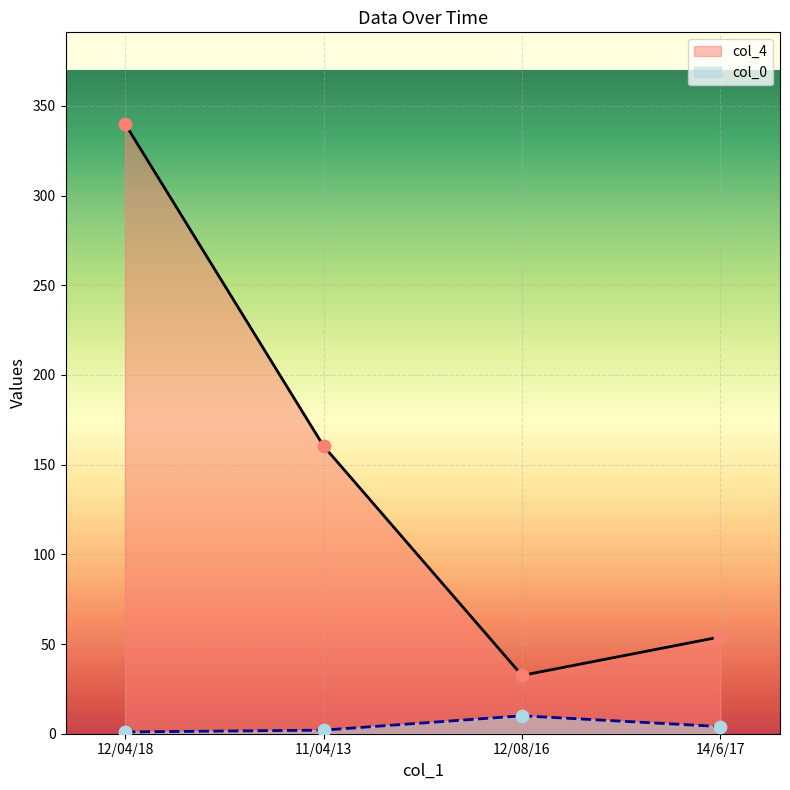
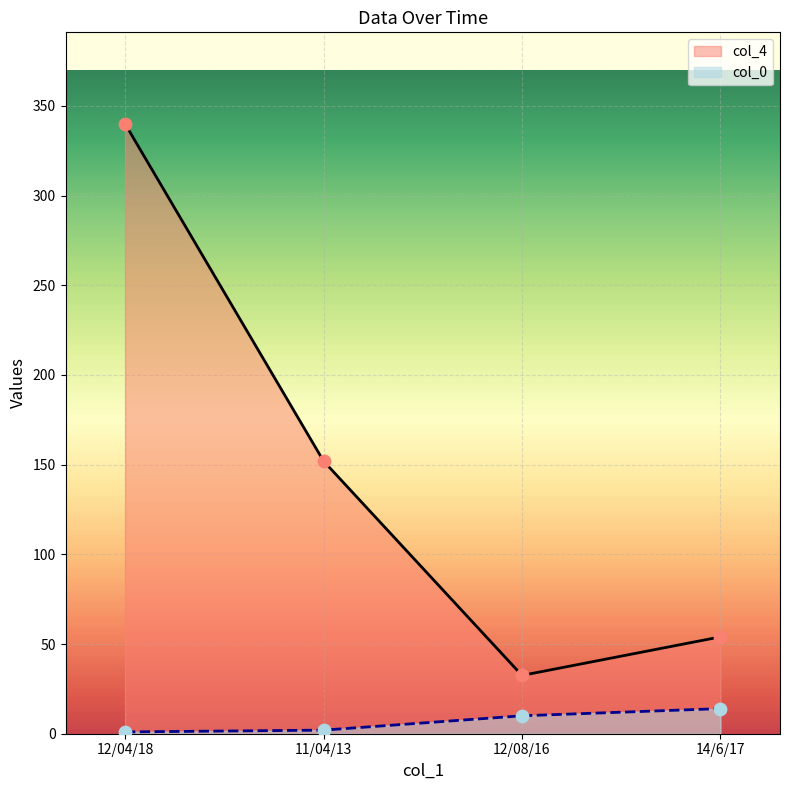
col_4, 11/04/13: 160 -> 152
col_0, 14/6/17: 4 -> 14
